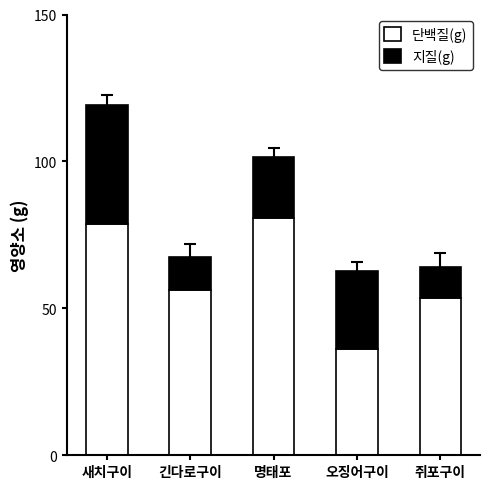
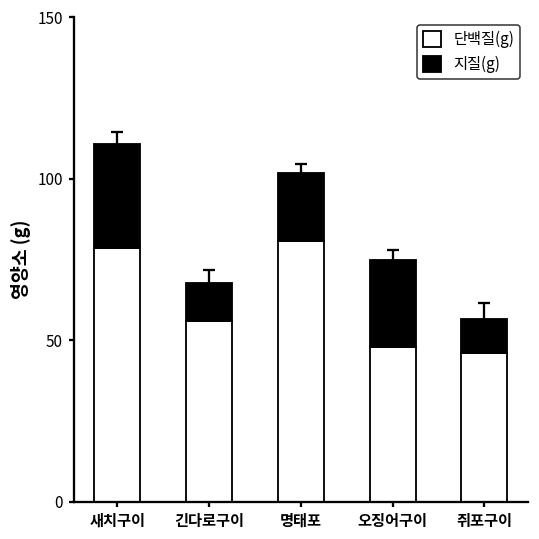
지질(g), 새치구이: 40 -> 32
단백질(g), 오징어구이: 36 -> 48
단백질(g), 쥐포구이: 54 -> 46
